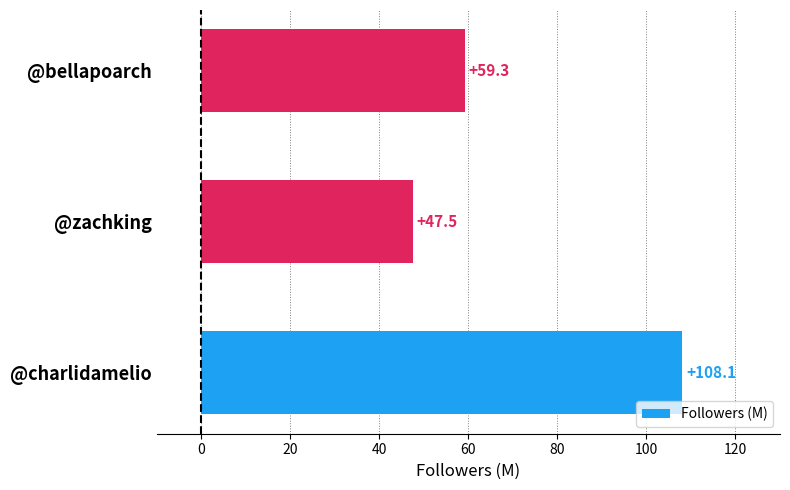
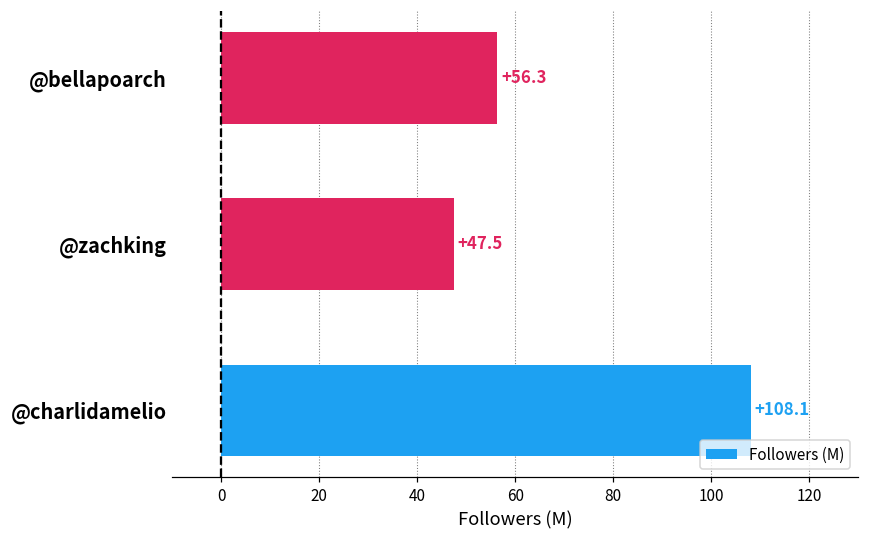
@bellapoarch: +59.3 -> +56.3
